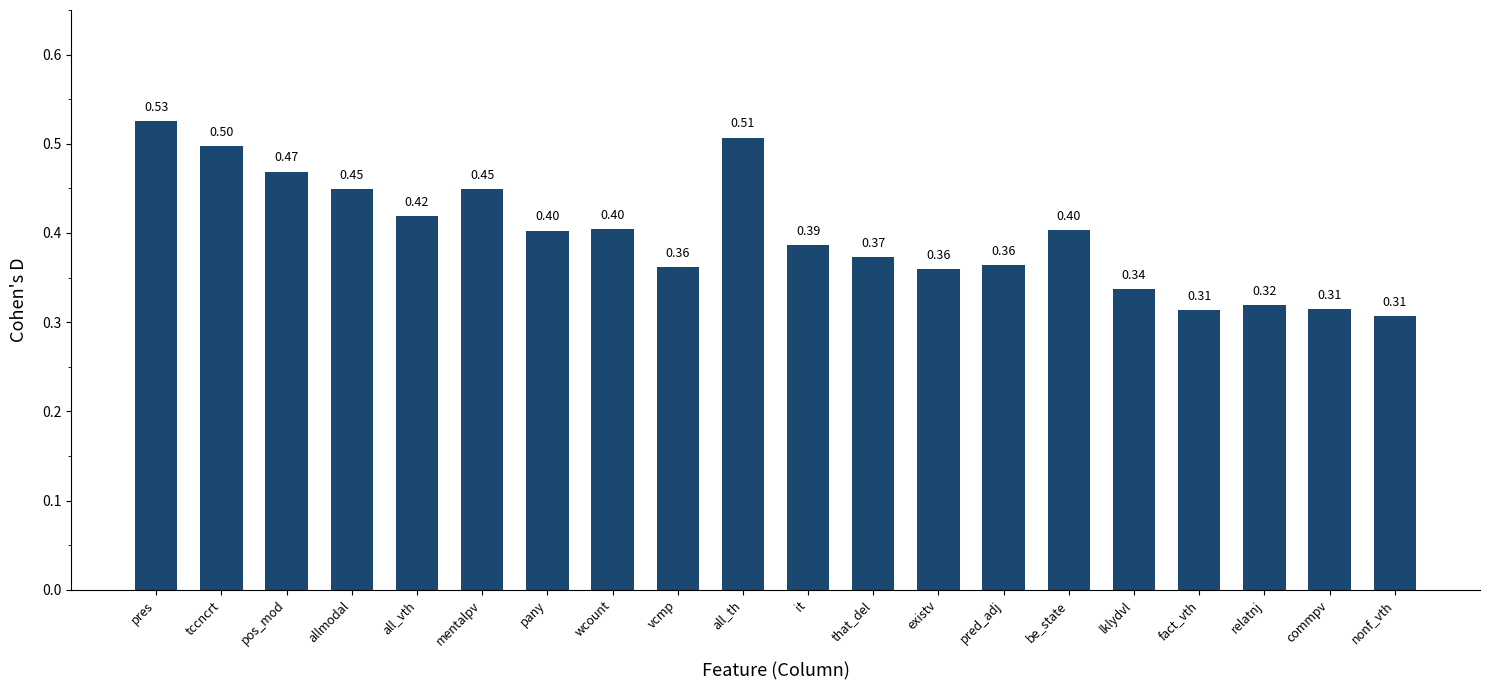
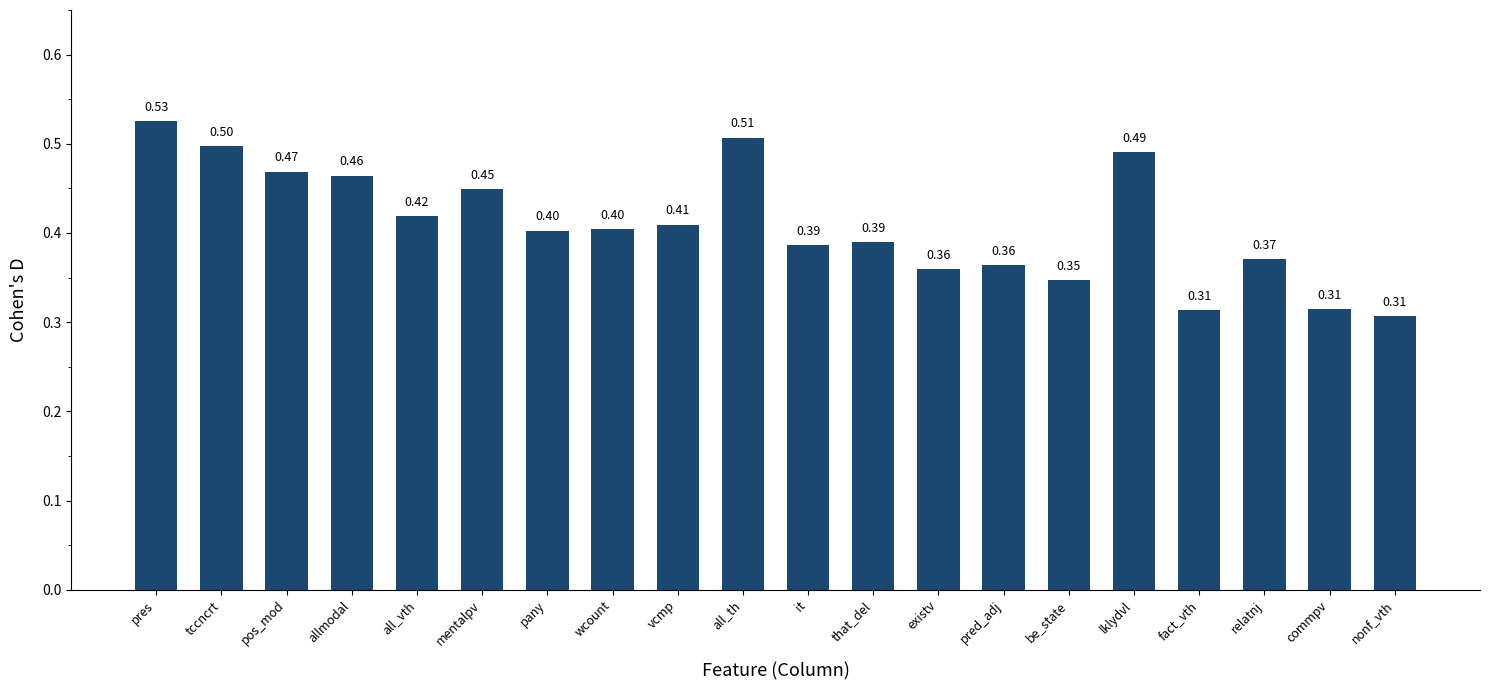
allmodal: 0.45 -> 0.46
vcmp: 0.36 -> 0.41
that_del: 0.37 -> 0.39
be_state: 0.40 -> 0.35
lklydvl: 0.34 -> 0.49
relatnj: 0.32 -> 0.37
